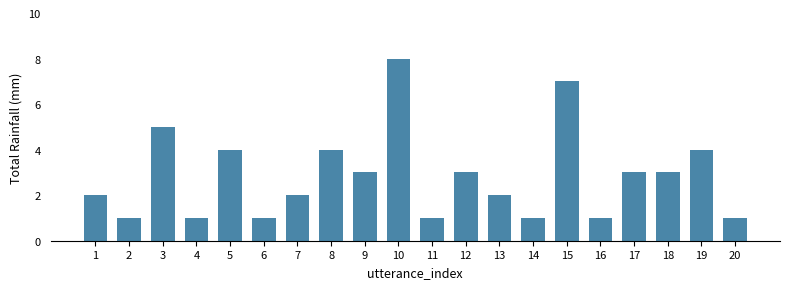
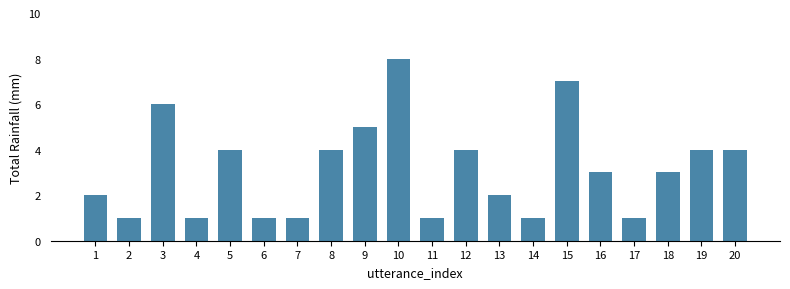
3: 5 -> 6
7: 2 -> 1
9: 3 -> 5
12: 3 -> 4
16: 1 -> 3
17: 3 -> 1
20: 1 -> 4
